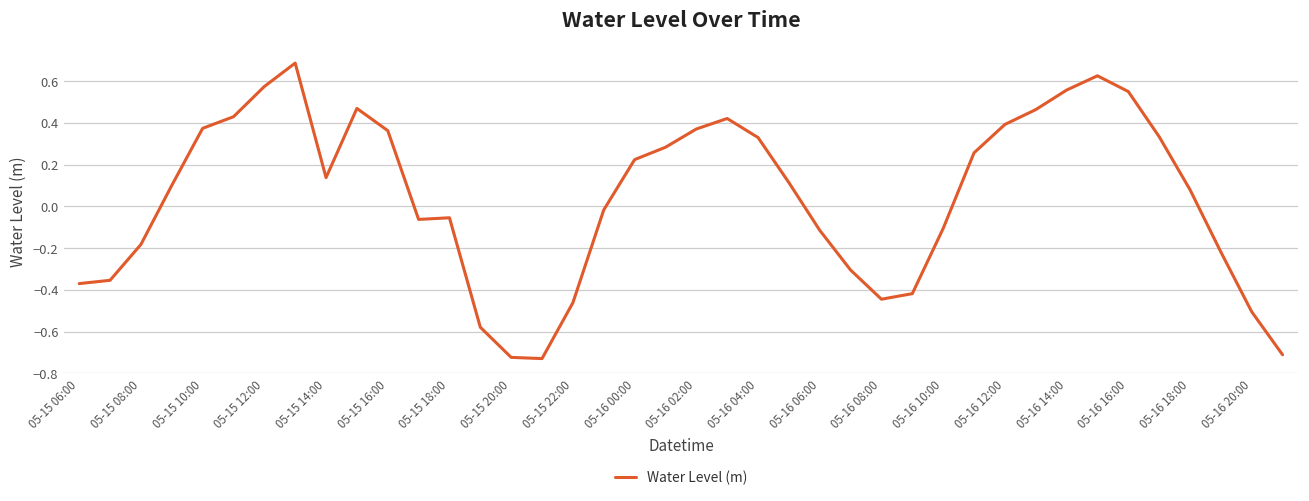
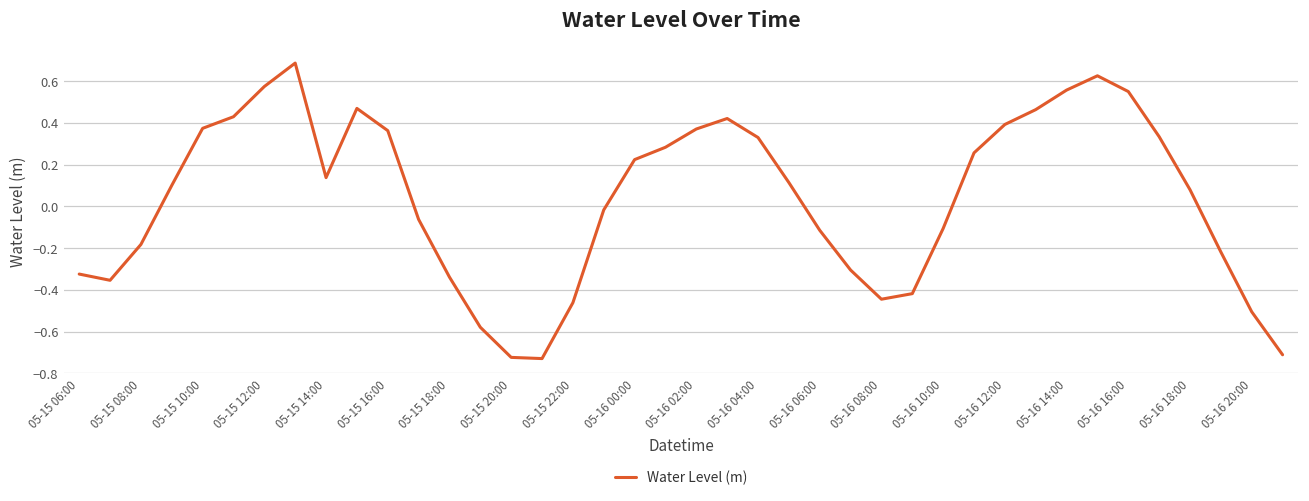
05-15 06:00: -0.37 -> -0.32
05-15 18:00: -0.05 -> -0.34
